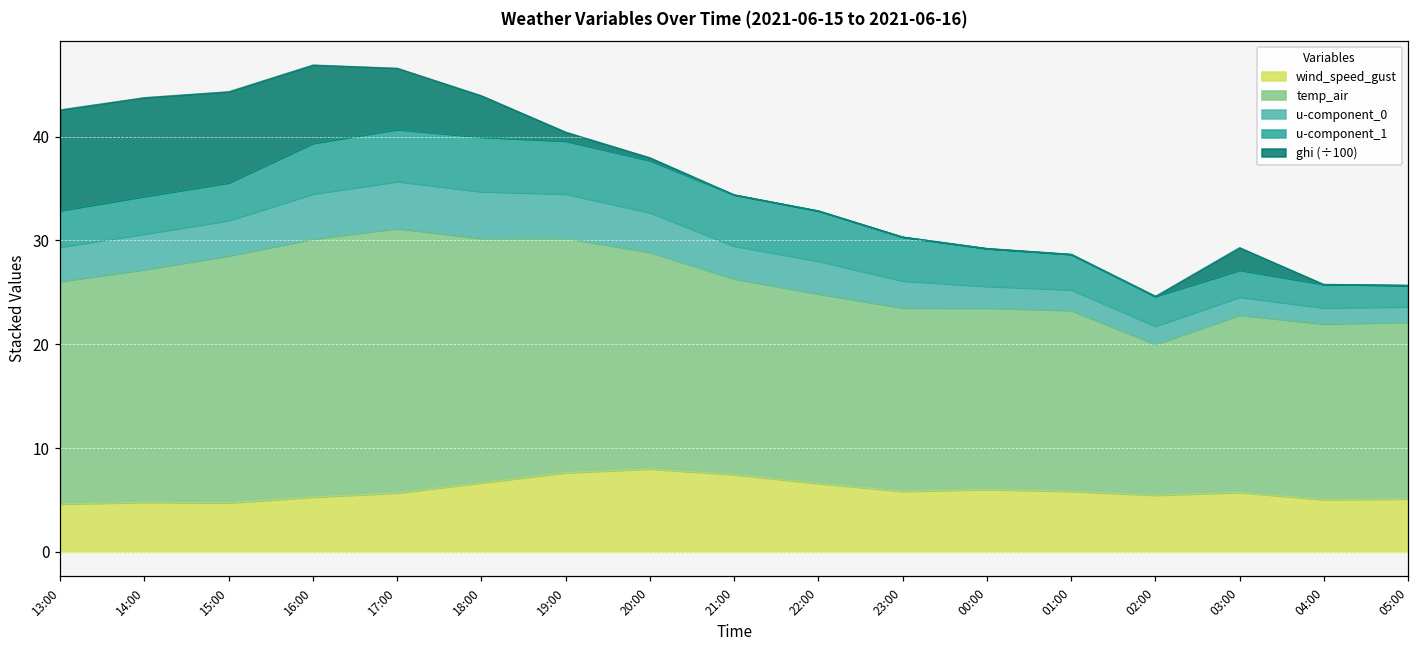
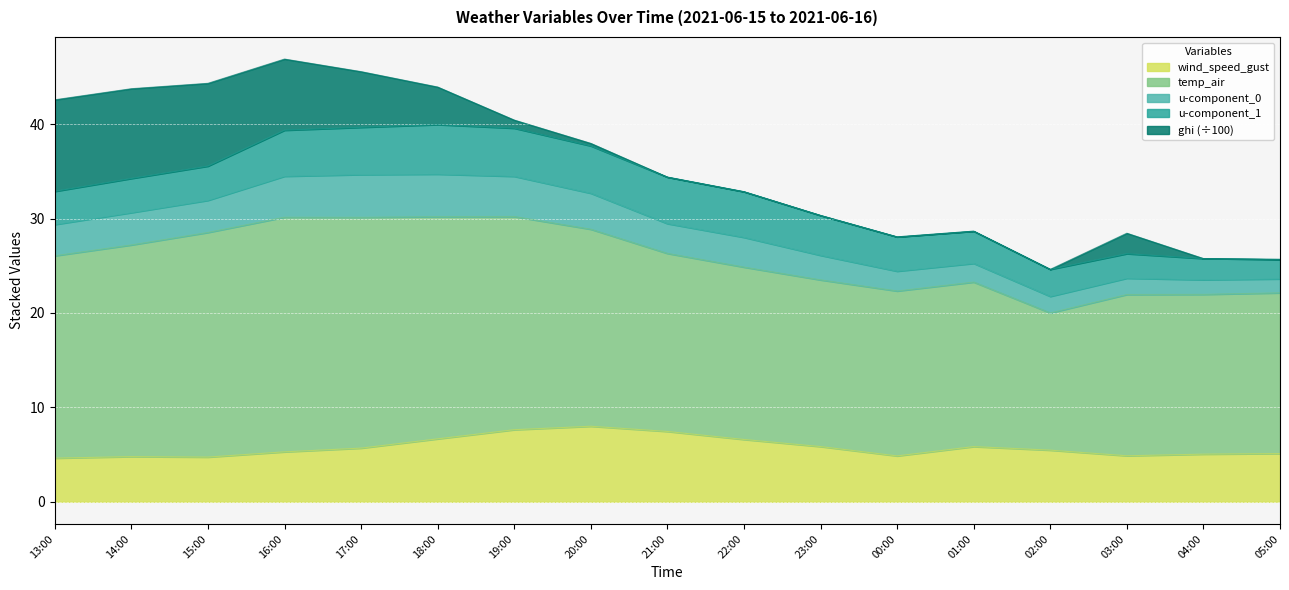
temp_air, 17:00: 25 -> 24
wind_speed_gust, 00:00: 6 -> 5
wind_speed_gust, 03:00: 6 -> 5
